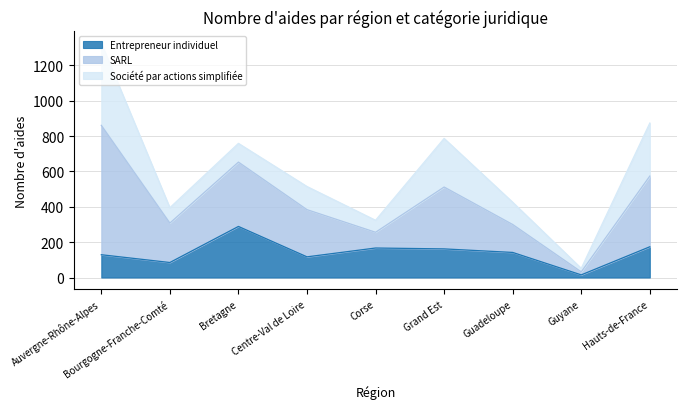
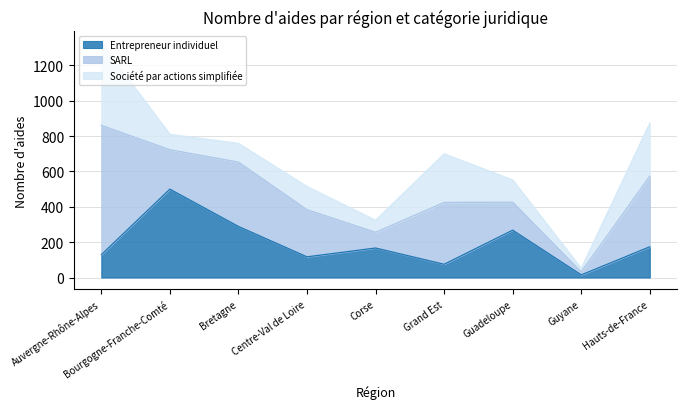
Entrepreneur individuel, Bourgogne-Franche-Comté: 90 -> 500
Entrepreneur individuel, Grand Est: 160 -> 80
Entrepreneur individuel, Guadeloupe: 140 -> 270
